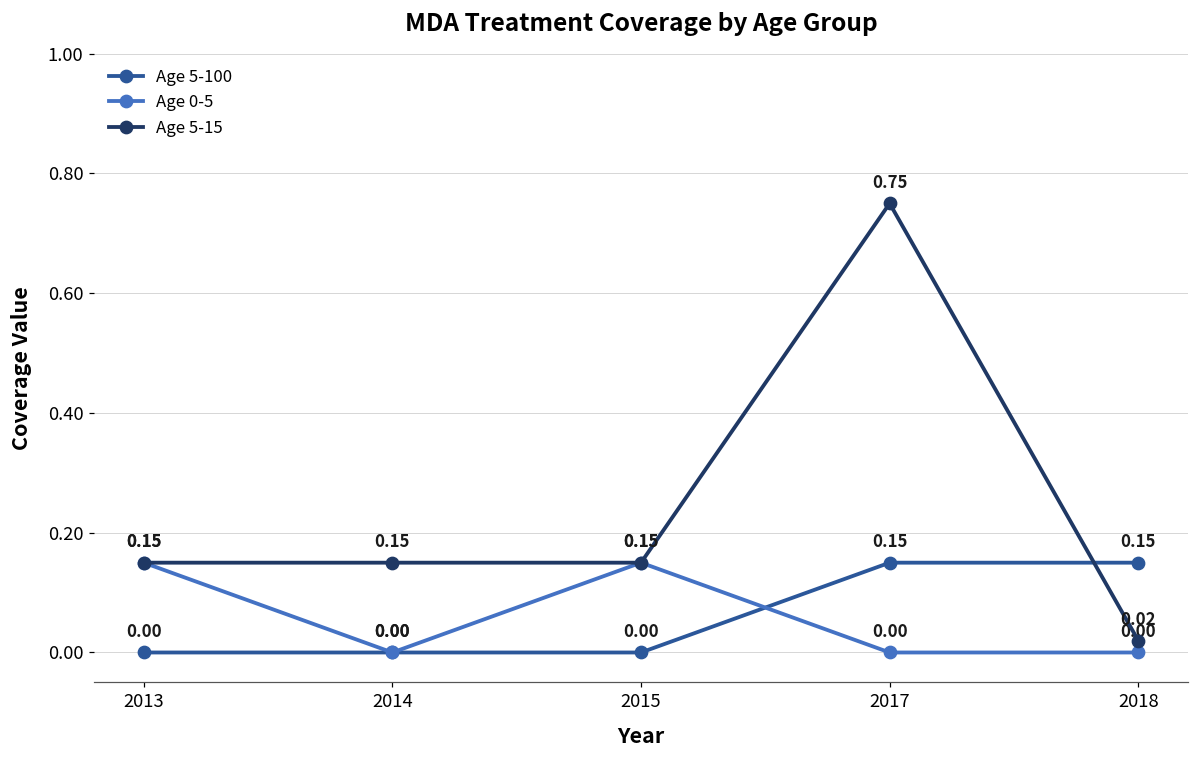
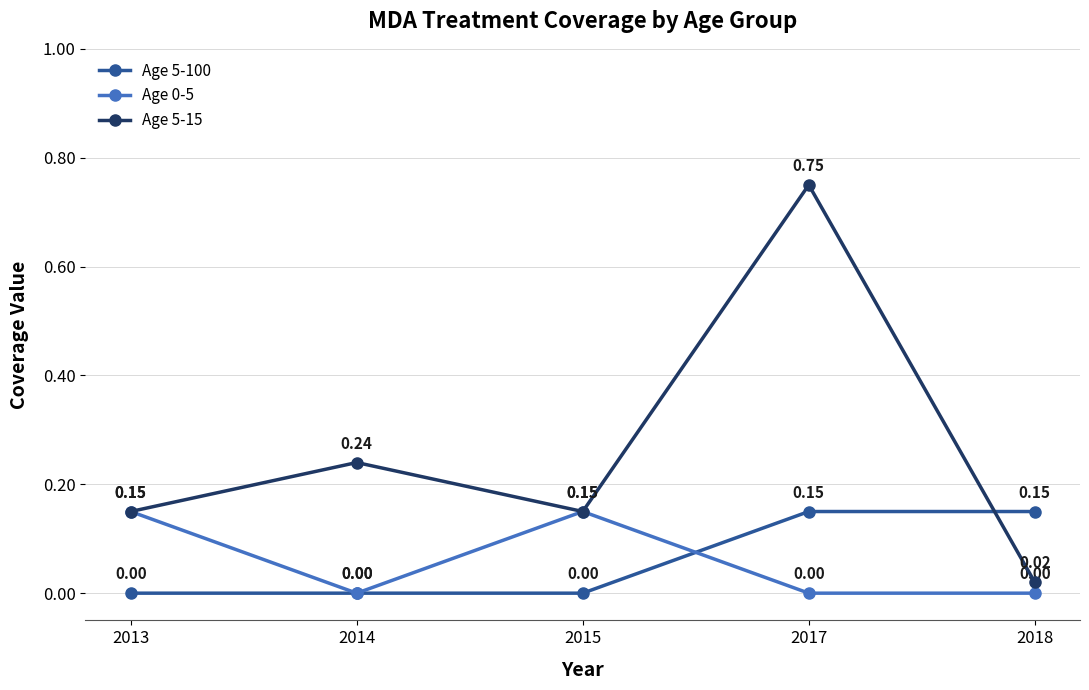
Age 5-15, 2014: 0.15 -> 0.24
